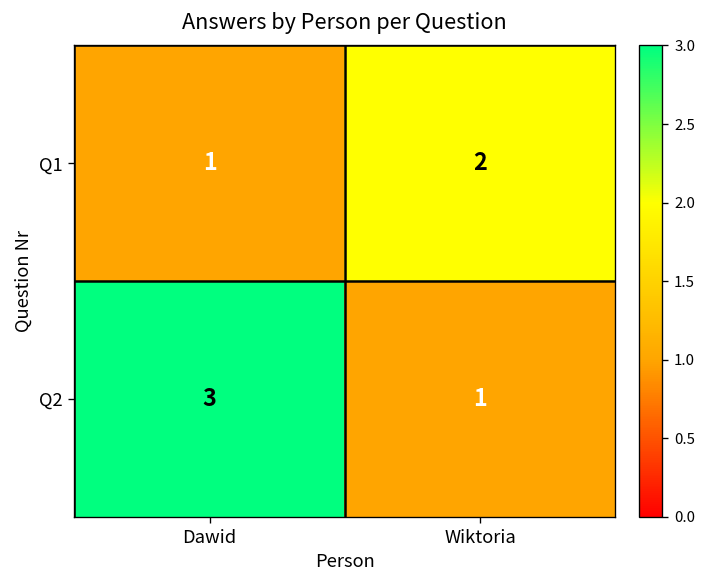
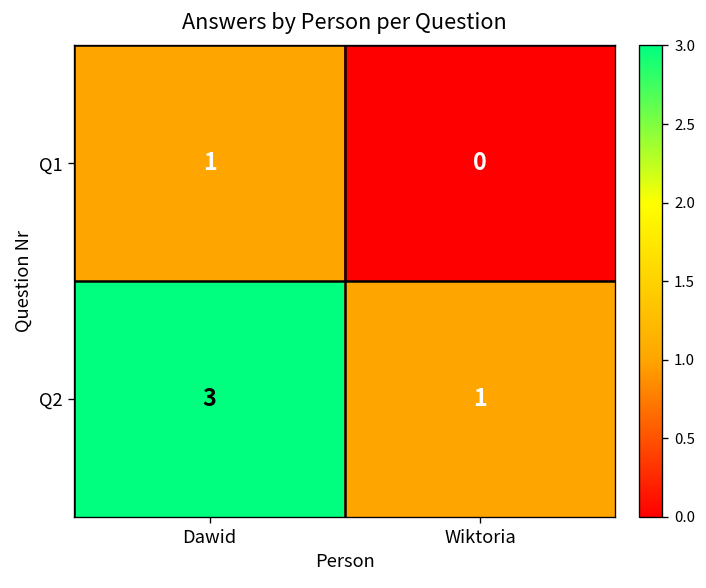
Q1, Wiktoria: 2 -> 0
